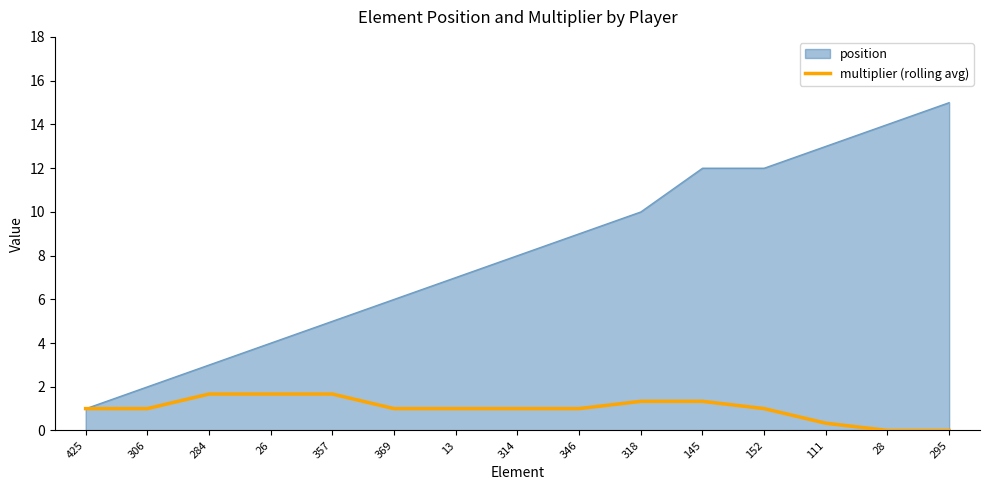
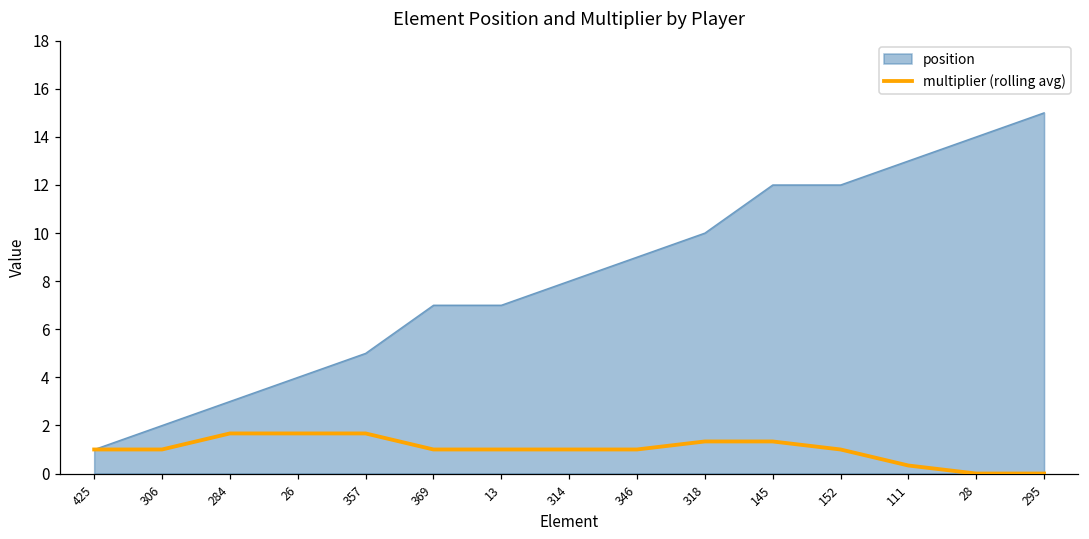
position, 369: 6 -> 7
